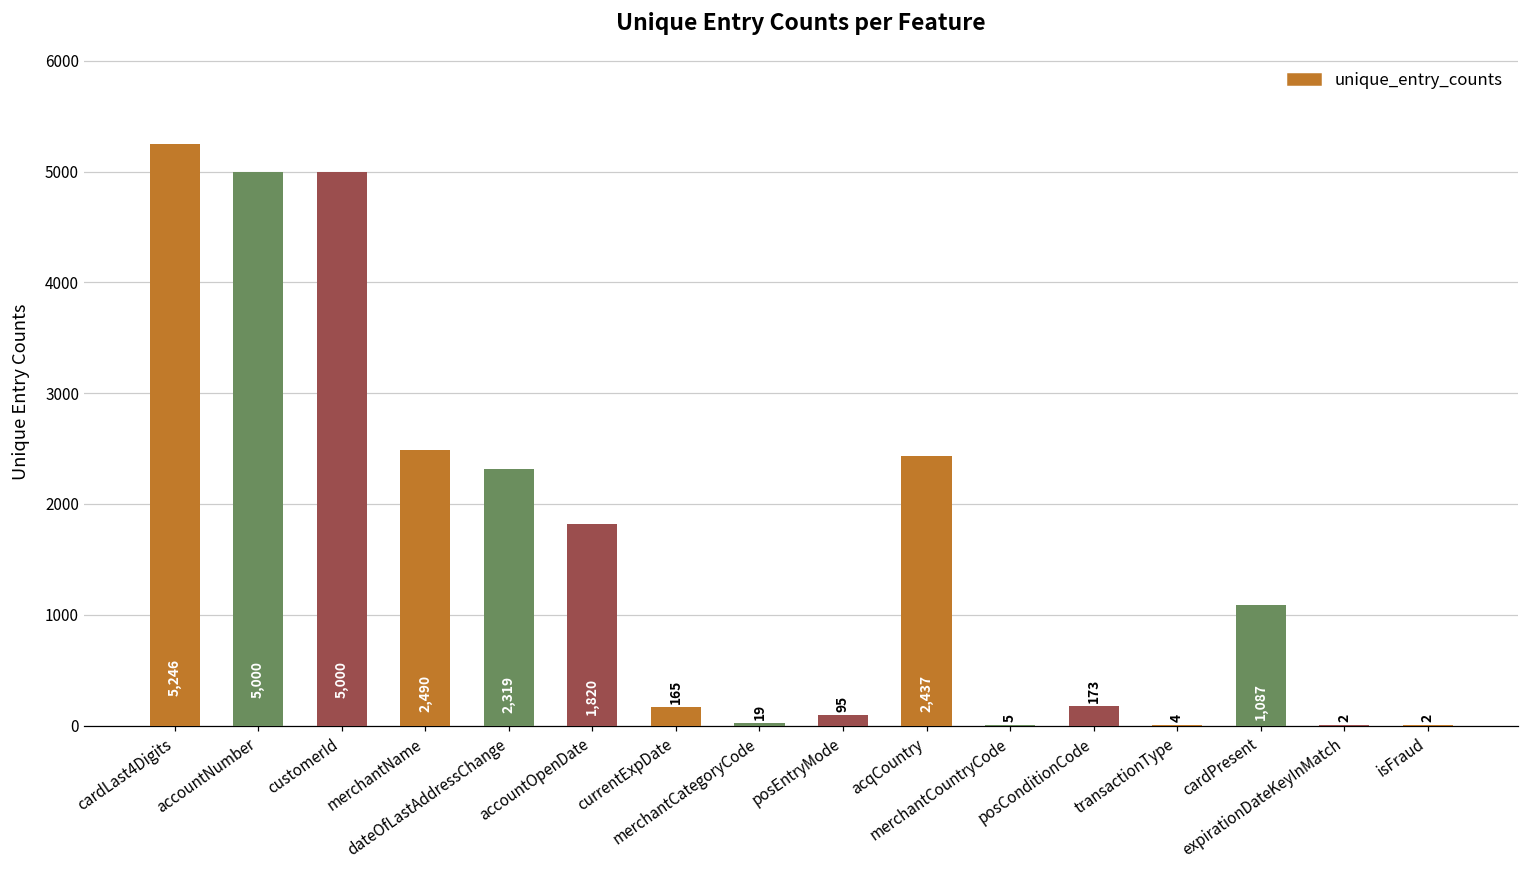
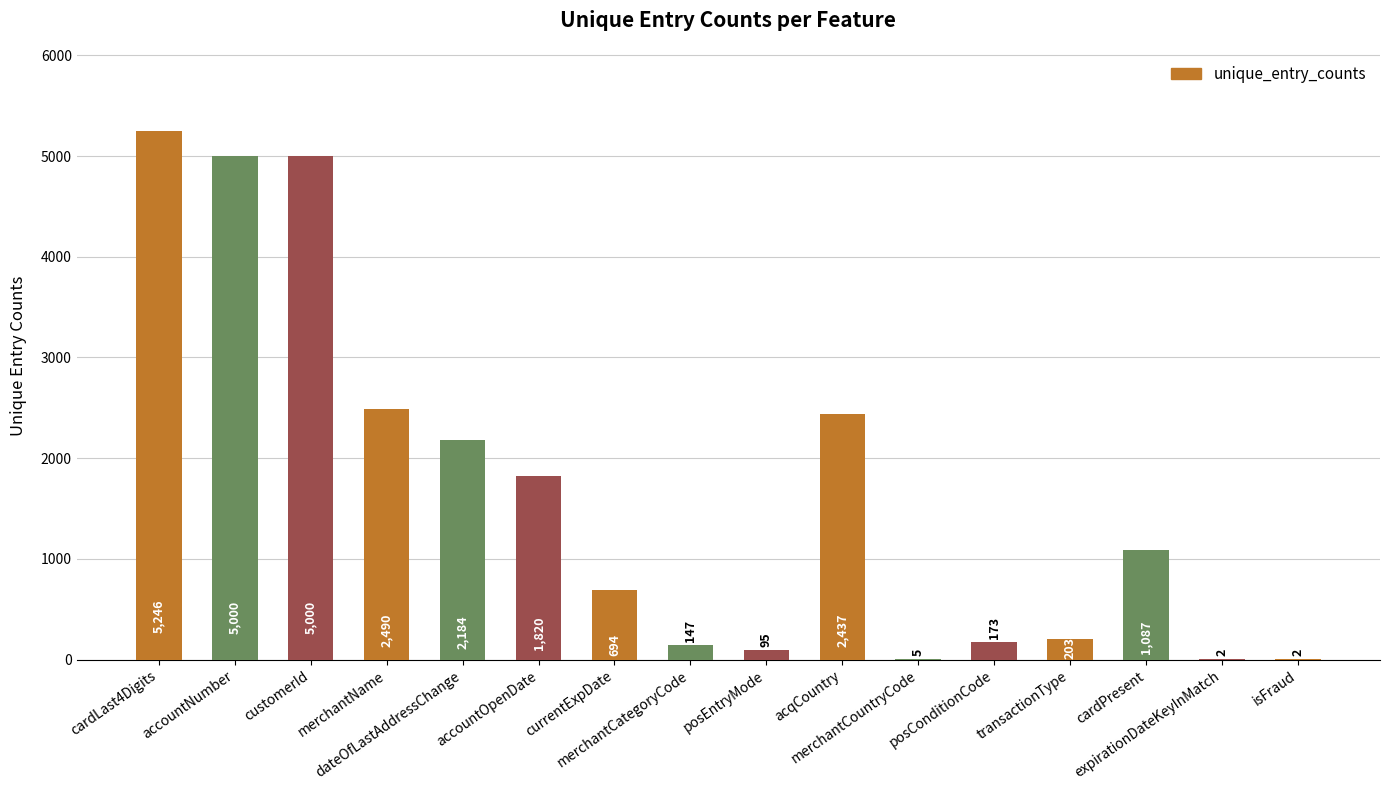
dateOfLastAddressChange: 2,319 -> 2,184
currentExpDate: 165 -> 694
merchantCategoryCode: 19 -> 147
transactionType: 4 -> 203
